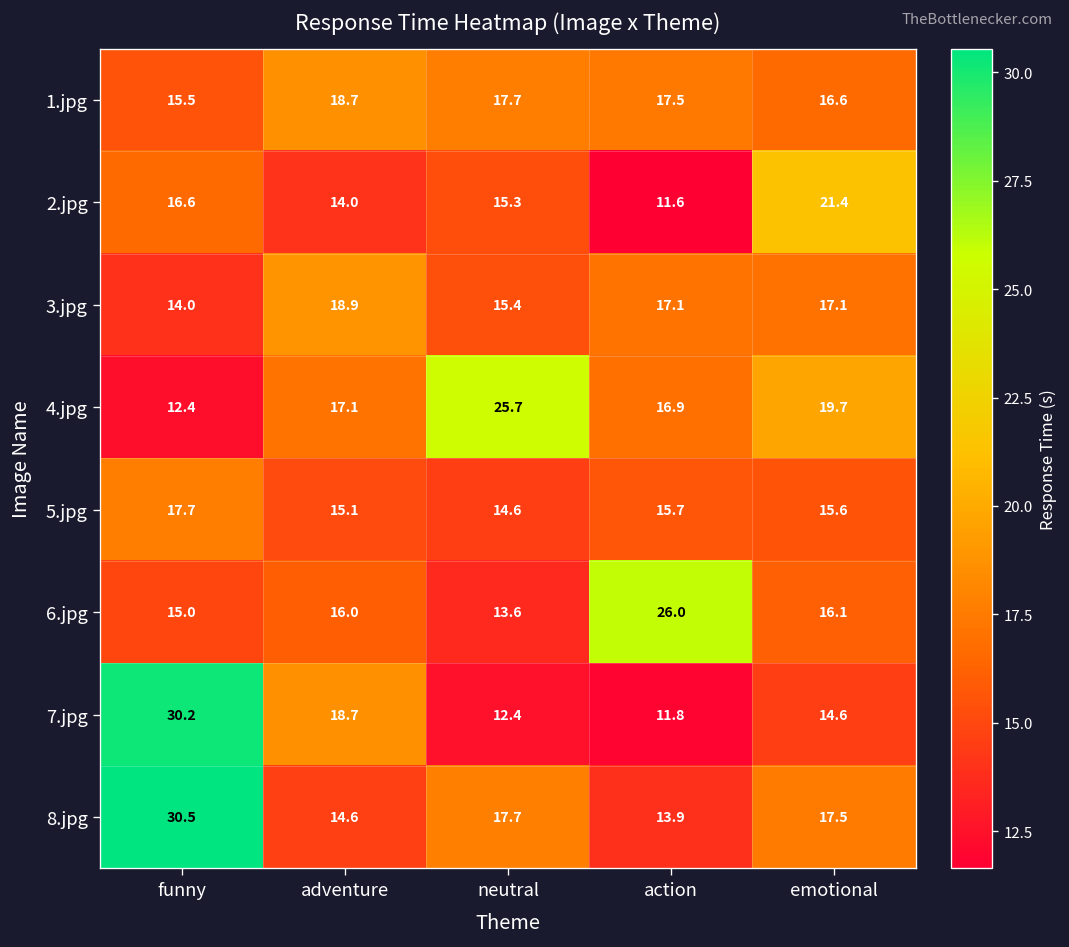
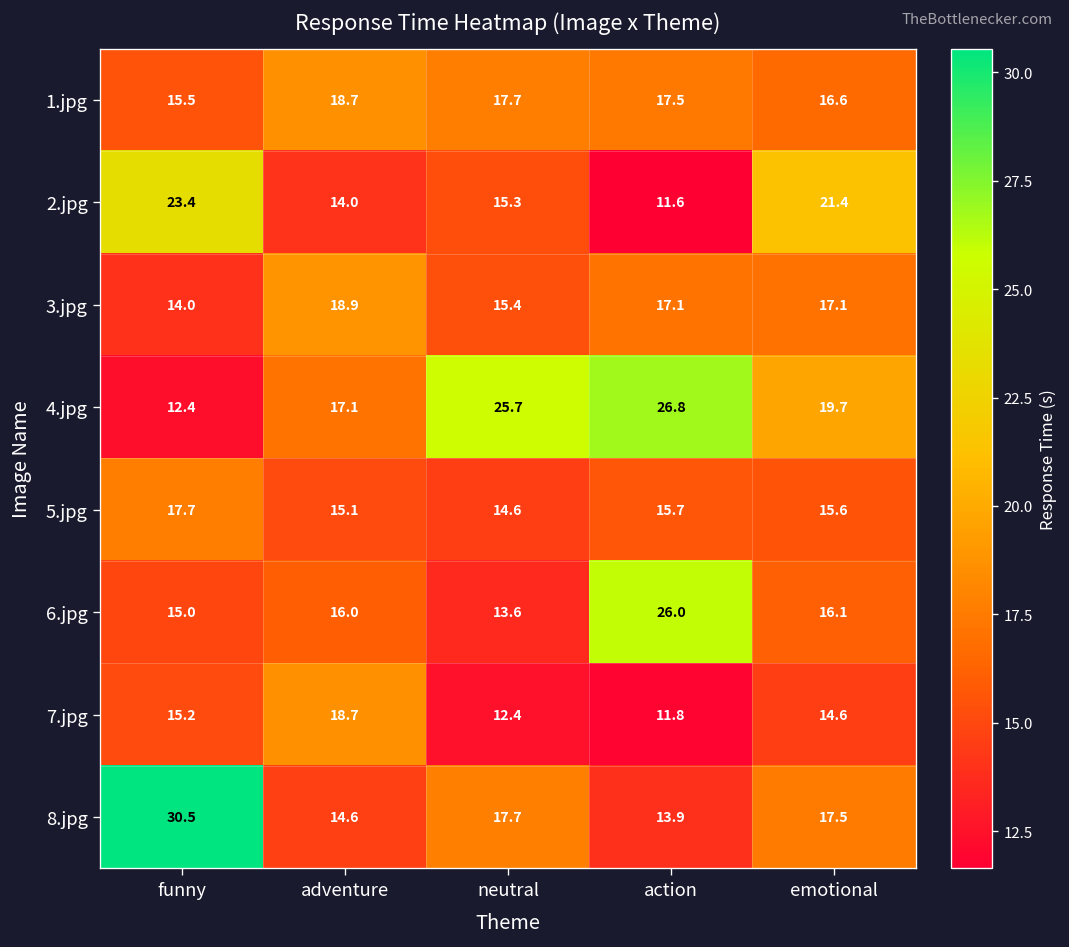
2.jpg, funny: 16.6 -> 23.4
4.jpg, action: 16.9 -> 26.8
7.jpg, funny: 30.2 -> 15.2
